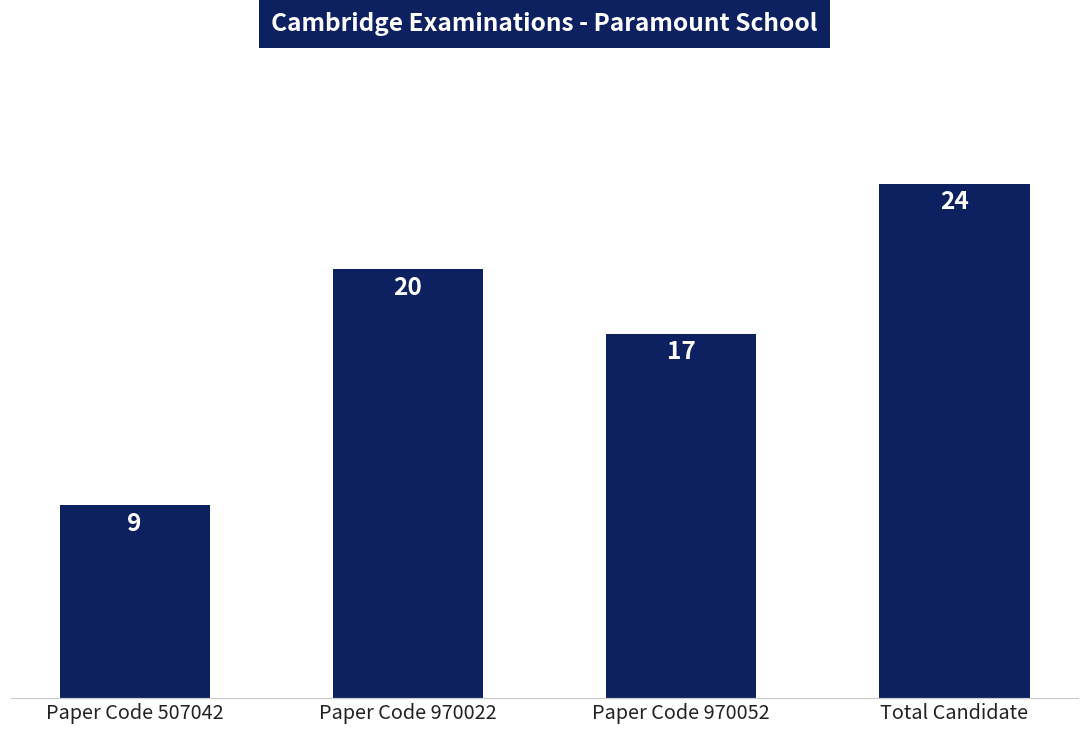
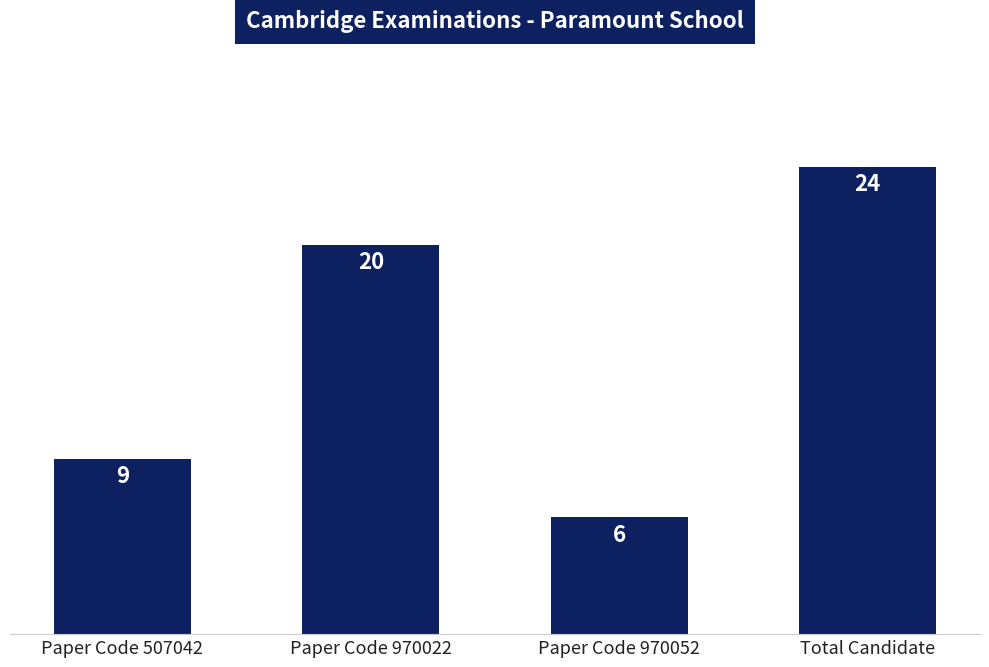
Paper Code 970052: 17 -> 6
